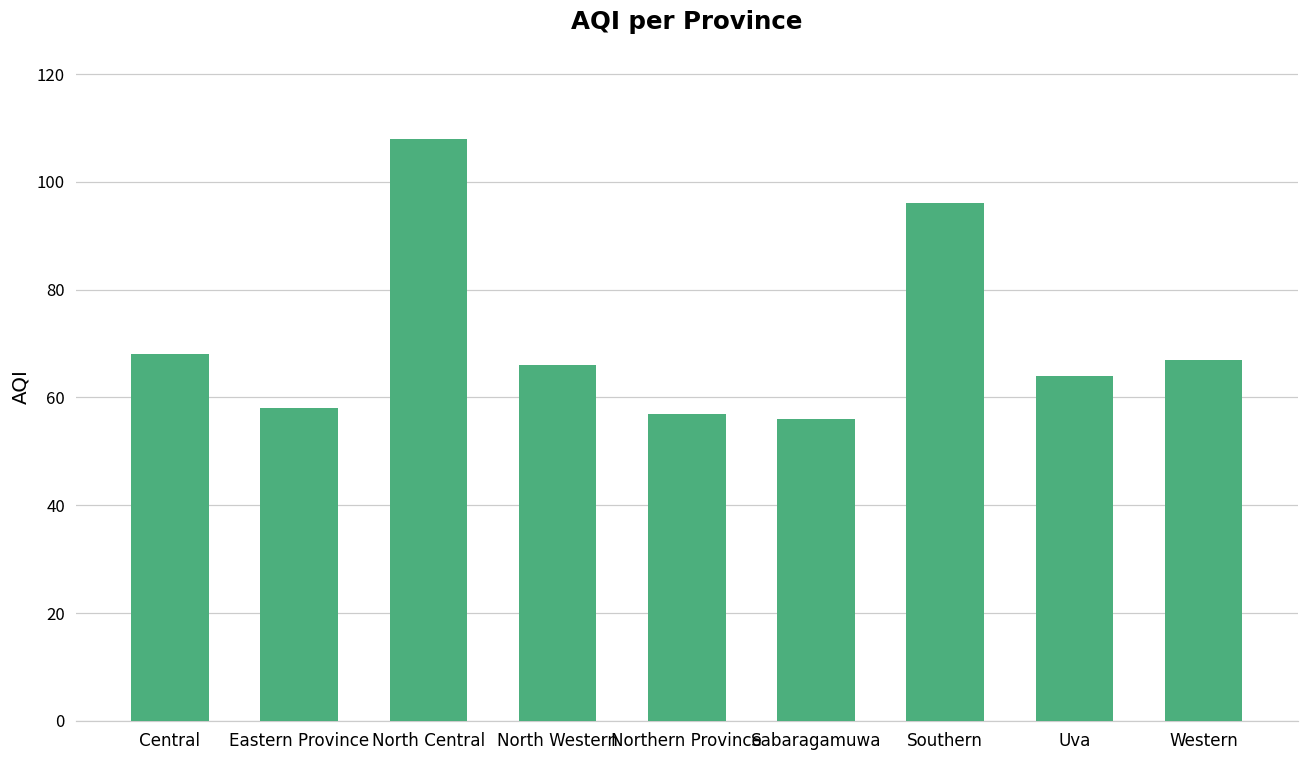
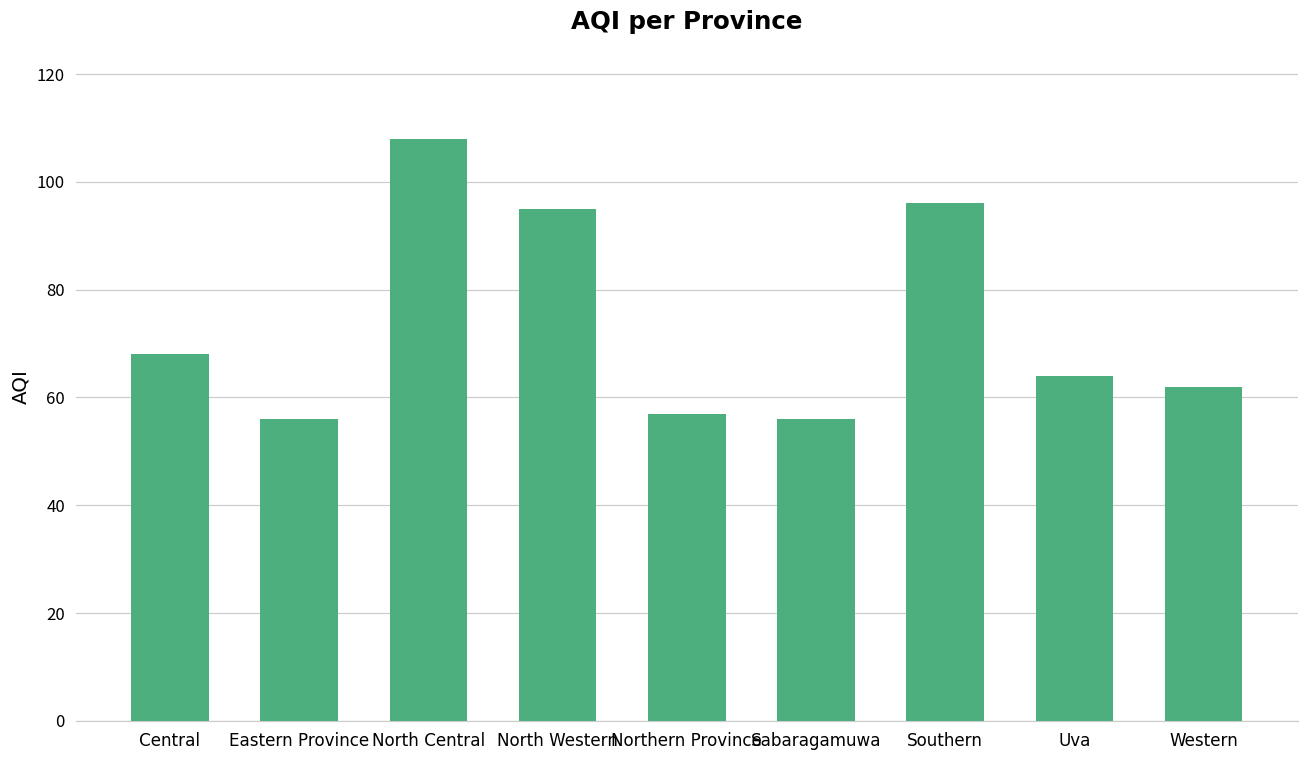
Eastern Province: 58 -> 56
North Western: 66 -> 95
Western: 67 -> 62
